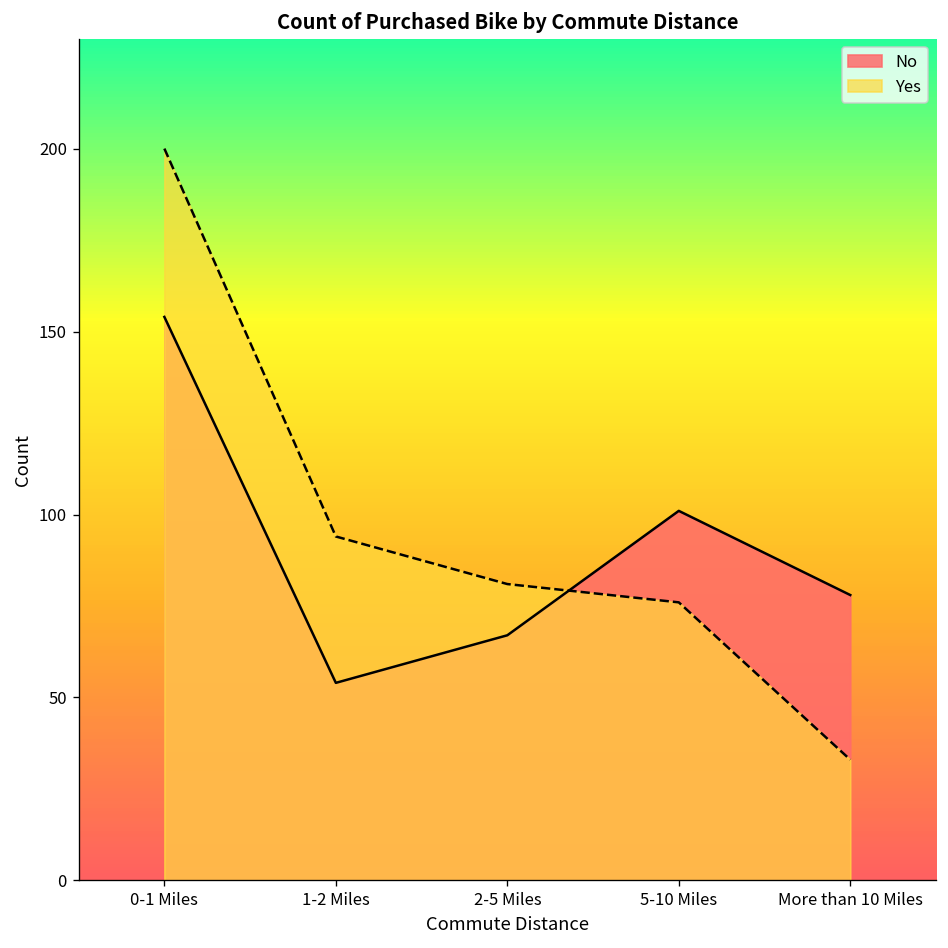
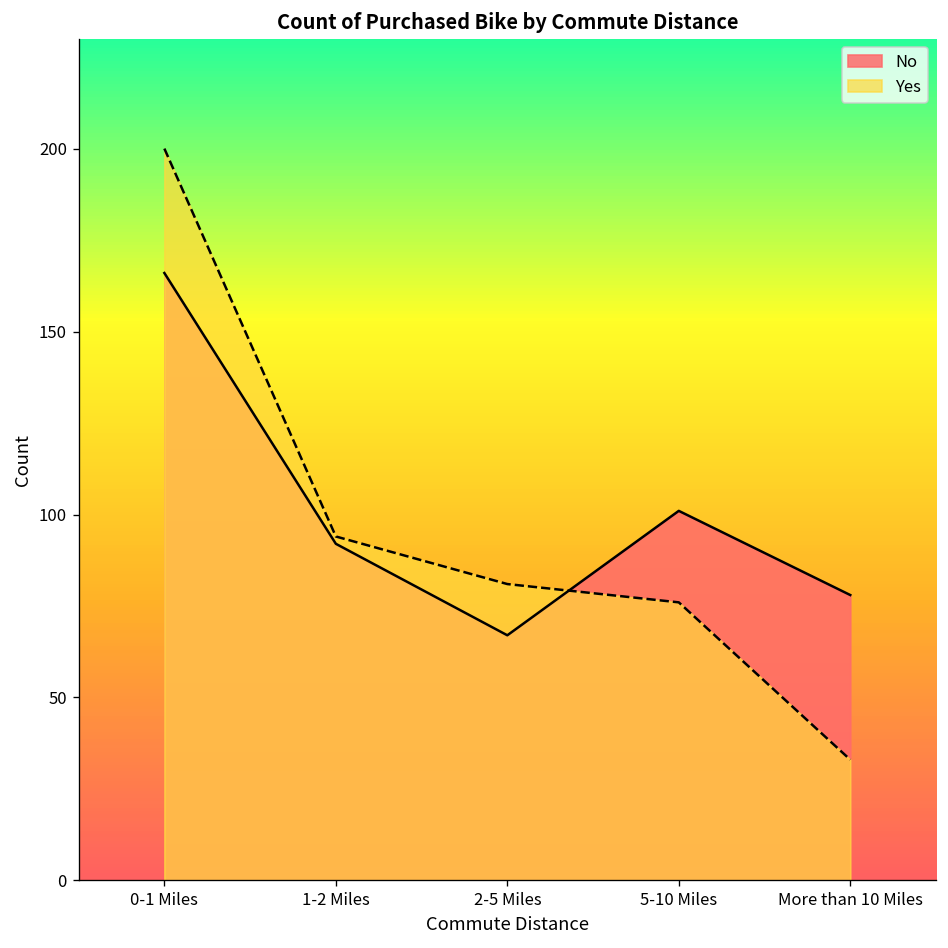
No, 0-1 Miles: 154 -> 166
No, 1-2 Miles: 54 -> 92
